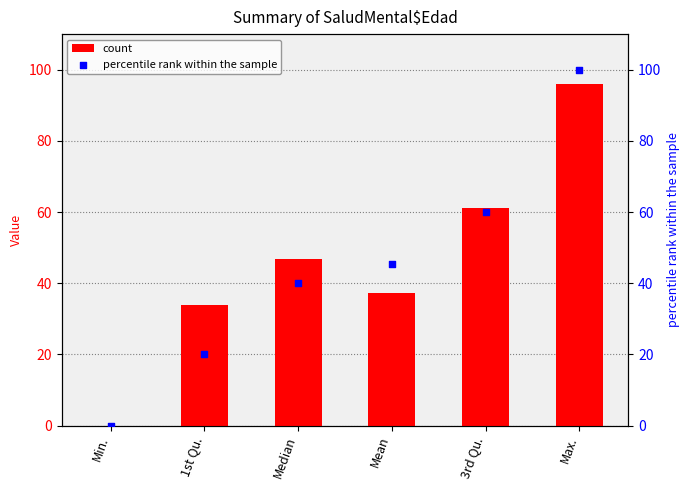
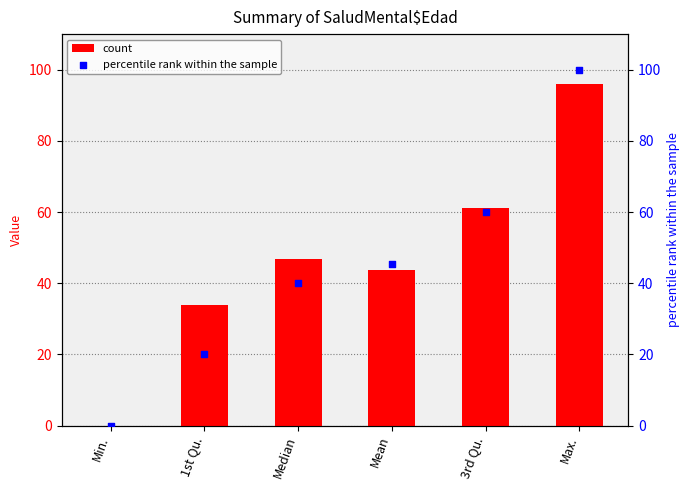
count, Mean: 37 -> 44
